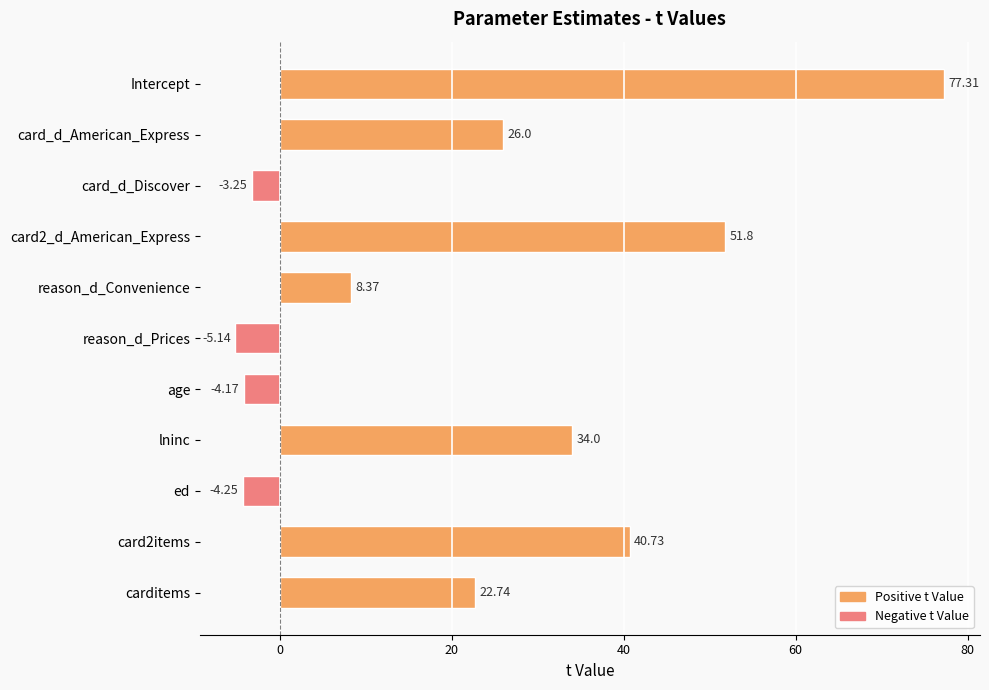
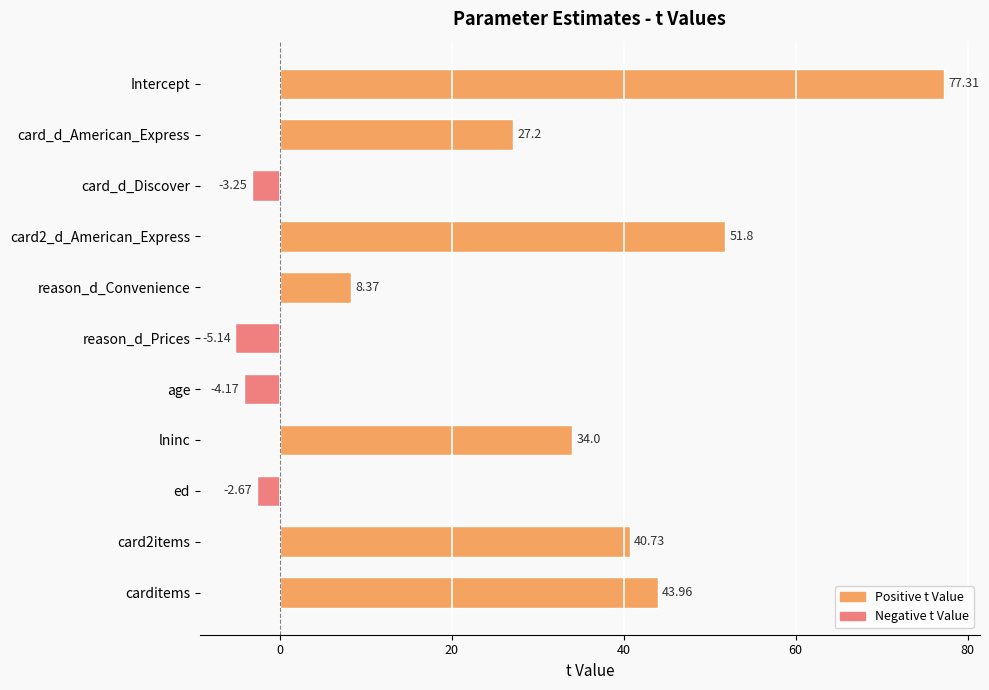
card_d_American_Express: 26.0 -> 27.2
ed: -4.25 -> -2.67
carditems: 22.74 -> 43.96
